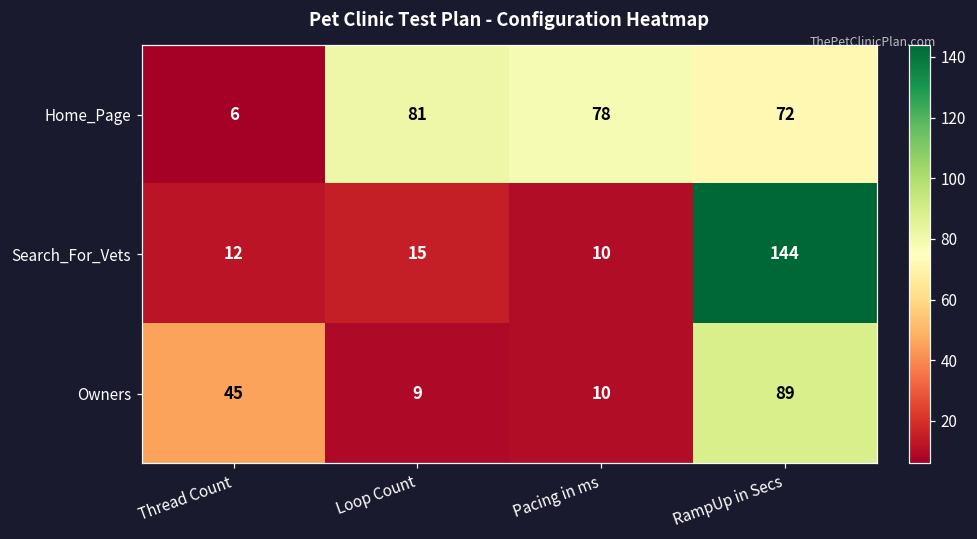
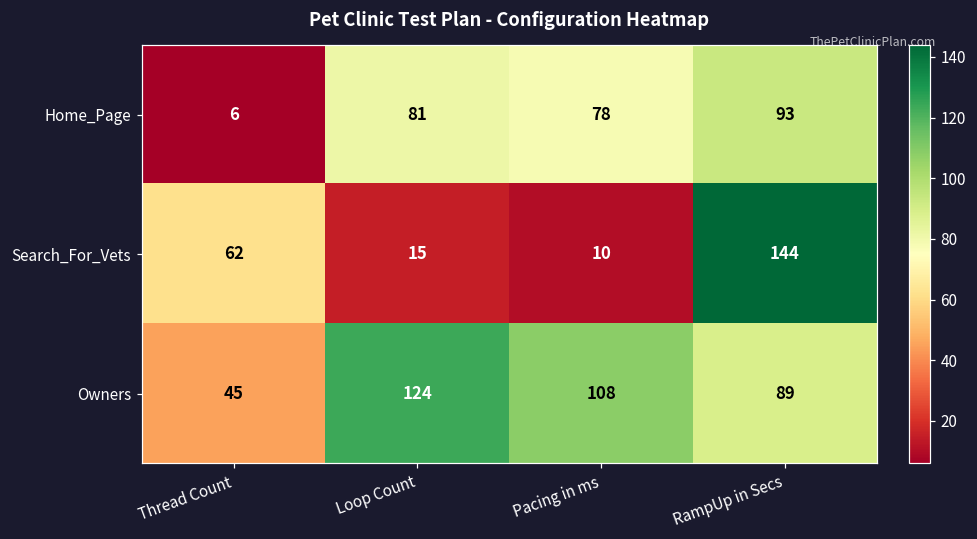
Home_Page, RampUp in Secs: 72 -> 93
Search_For_Vets, Thread Count: 12 -> 62
Owners, Loop Count: 9 -> 124
Owners, Pacing in ms: 10 -> 108
